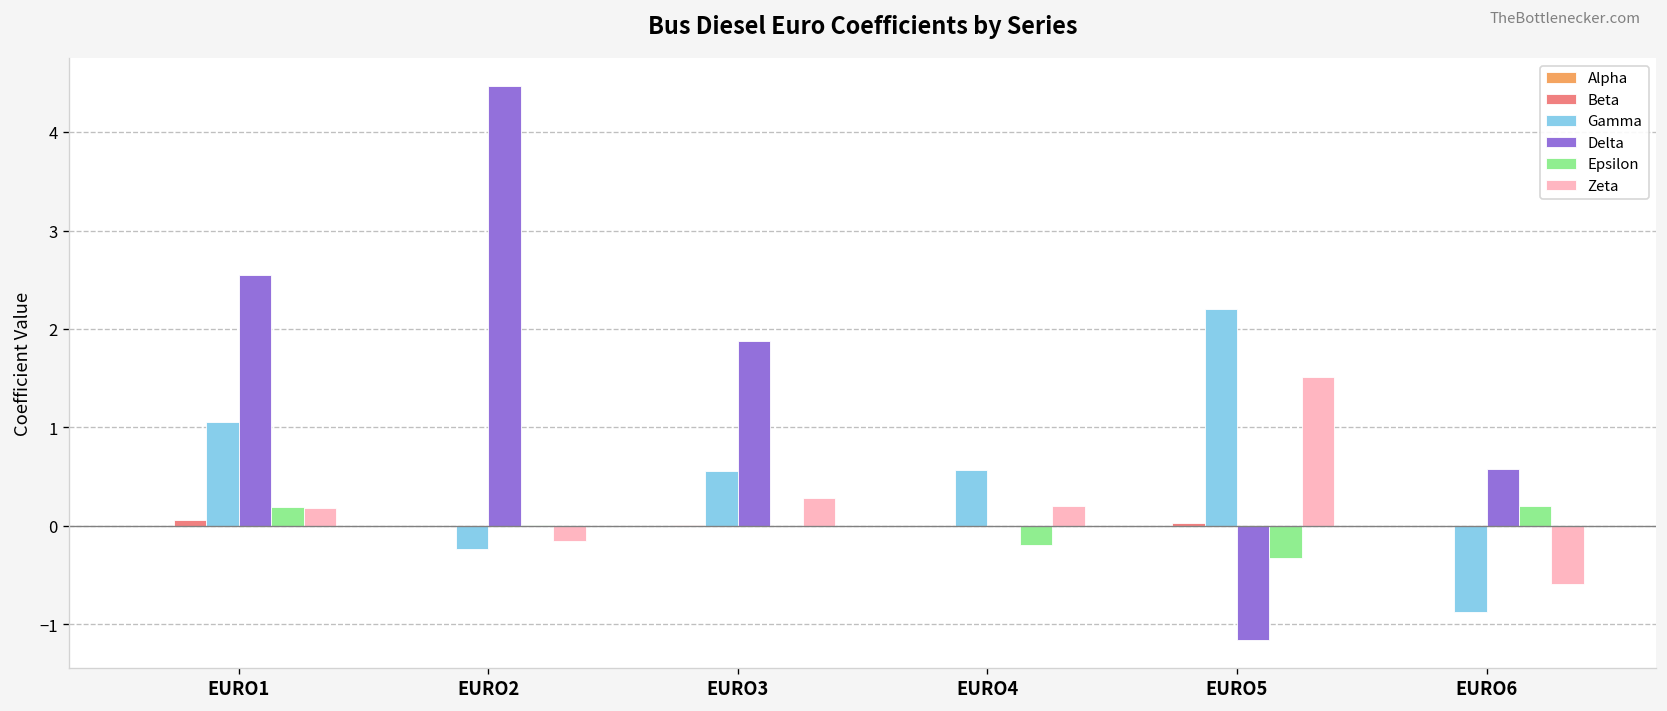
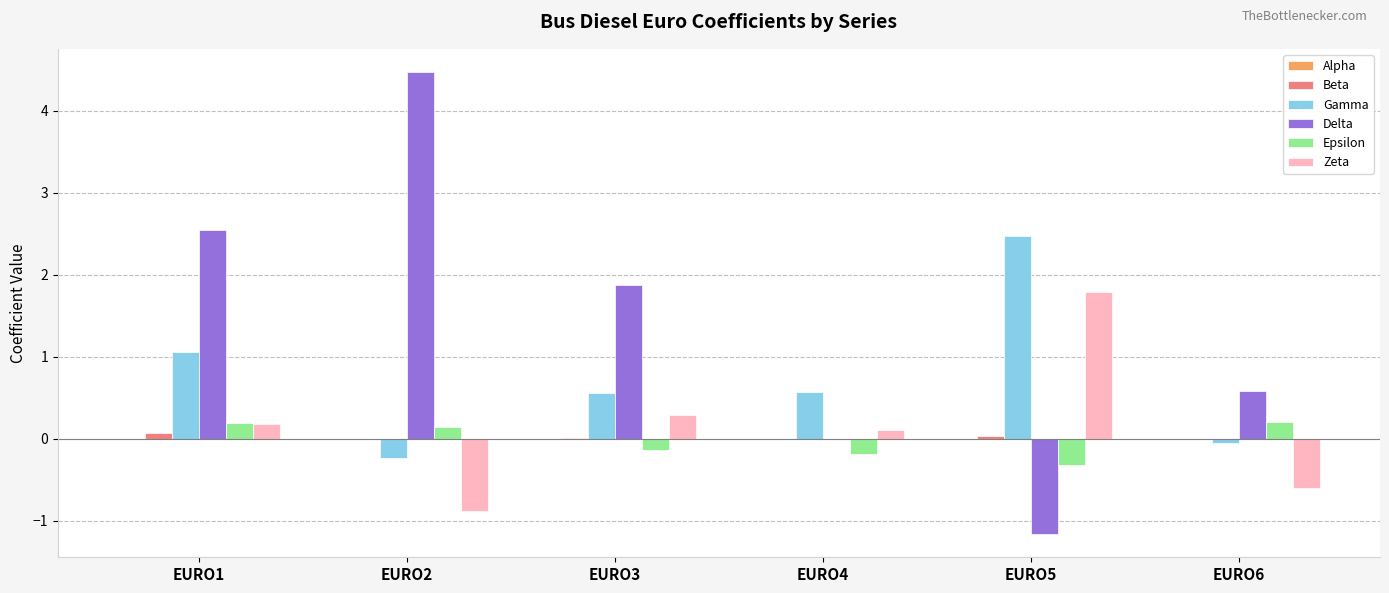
Epsilon, EURO2: 0.0 -> 0.1
Zeta, EURO2: -0.2 -> -0.9
Epsilon, EURO3: 0.0 -> -0.1
Zeta, EURO4: 0.2 -> 0.1
Gamma, EURO5: 2.2 -> 2.5
Zeta, EURO5: 1.5 -> 1.8
Gamma, EURO6: -0.9 -> 0.0
